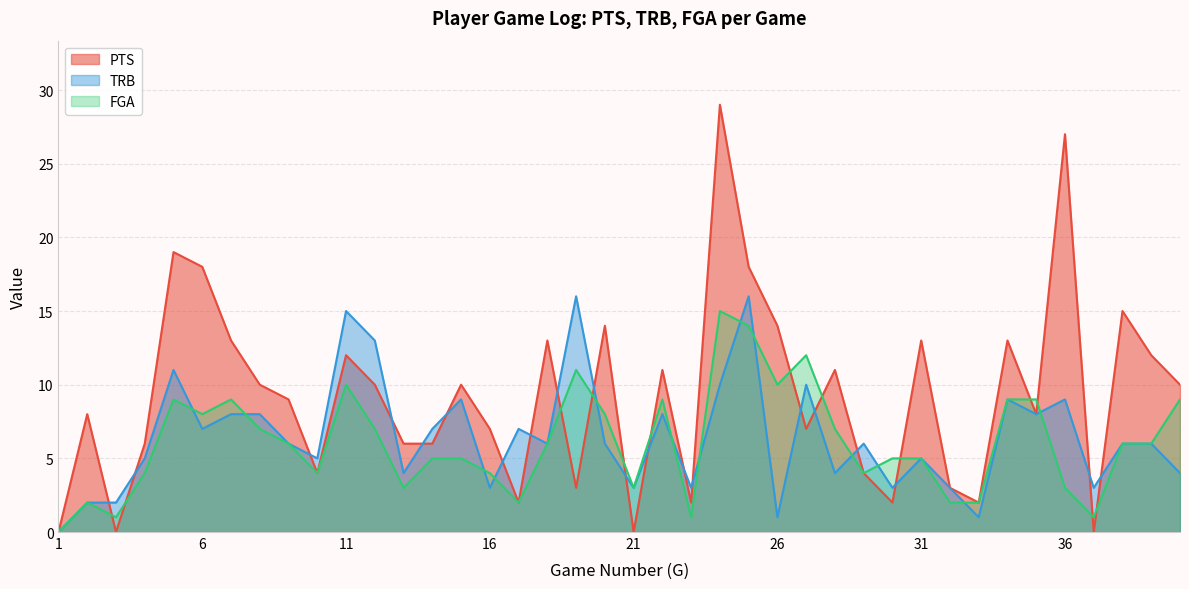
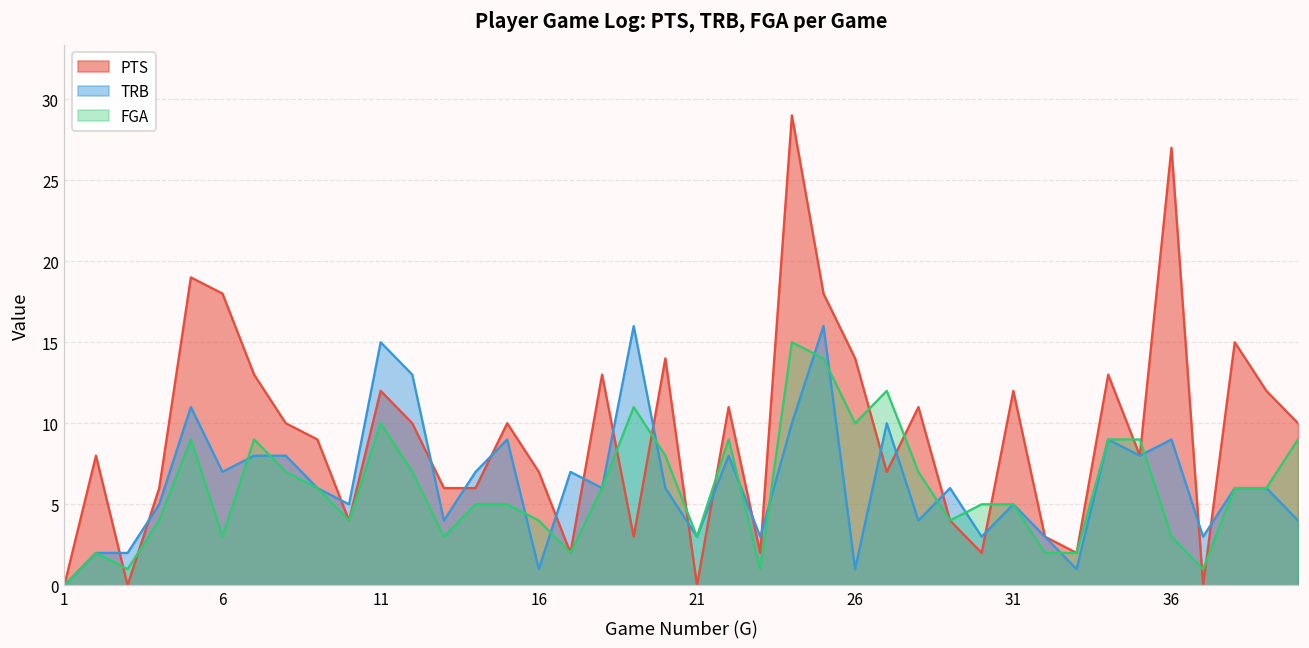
FGA, 6: 8 -> 3
TRB, 16: 3 -> 1
PTS, 31: 13 -> 12
